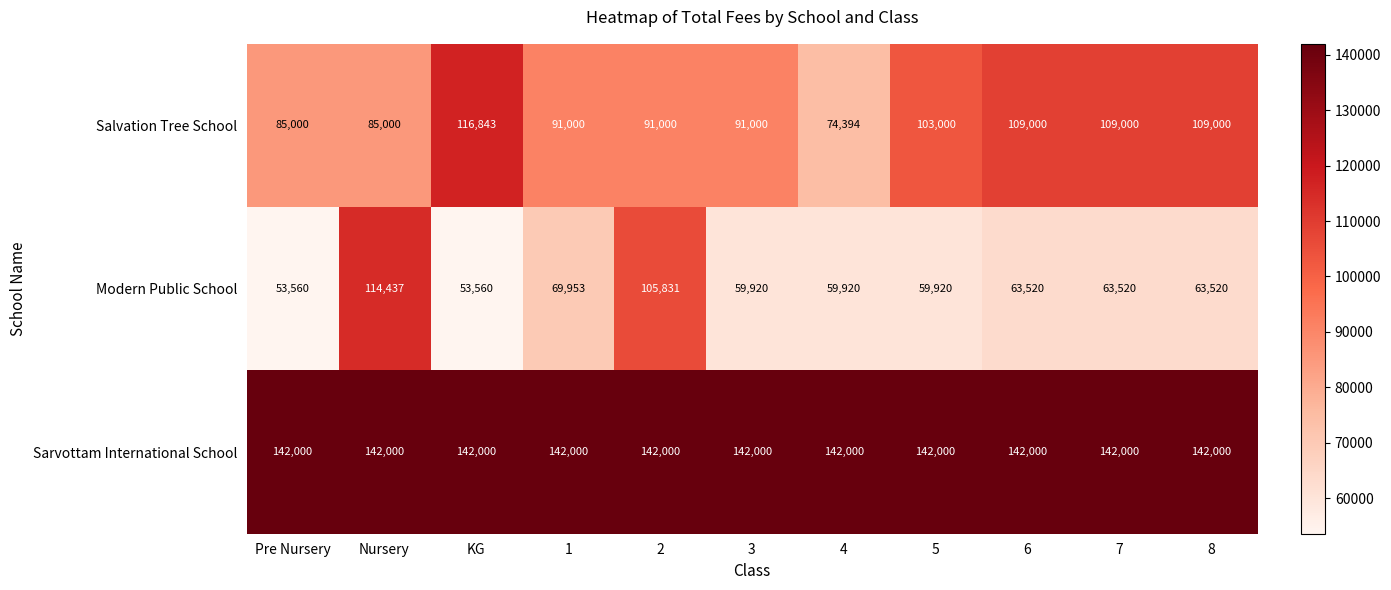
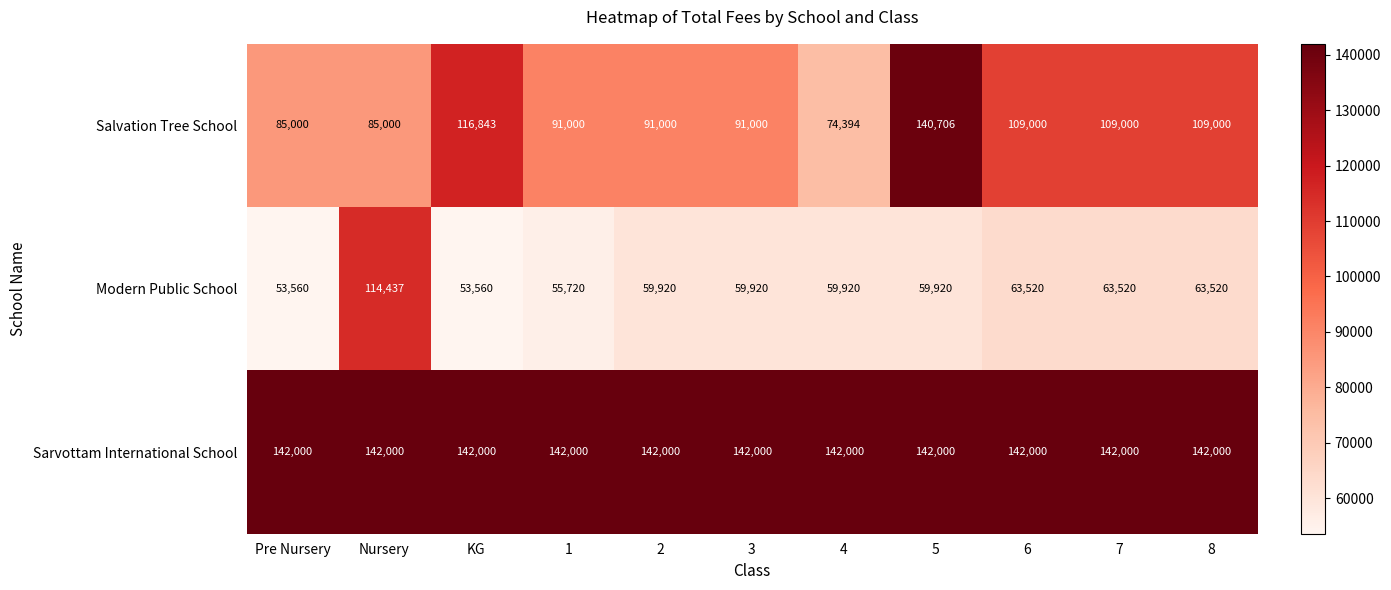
Salvation Tree School, 5: 103,000 -> 140,706
Modern Public School, 1: 69,953 -> 55,720
Modern Public School, 2: 105,831 -> 59,920
